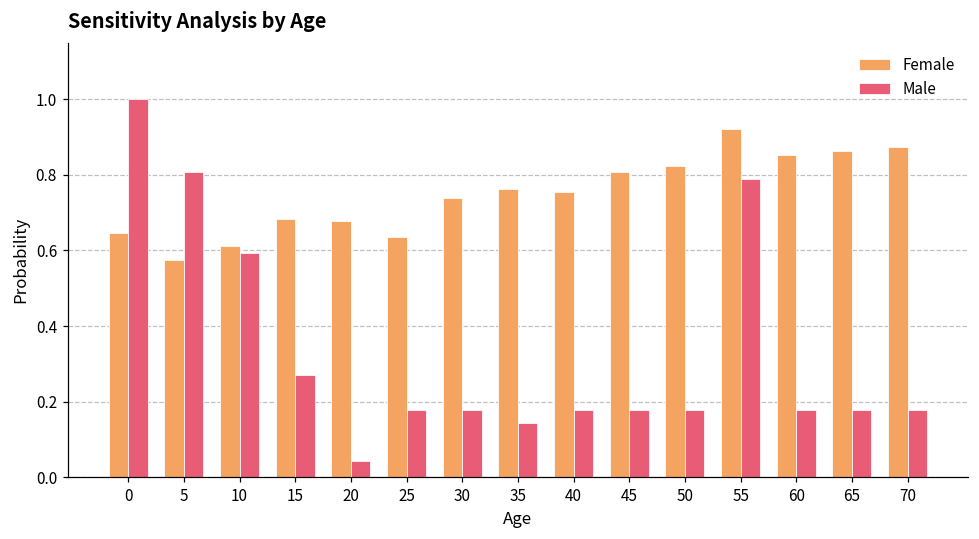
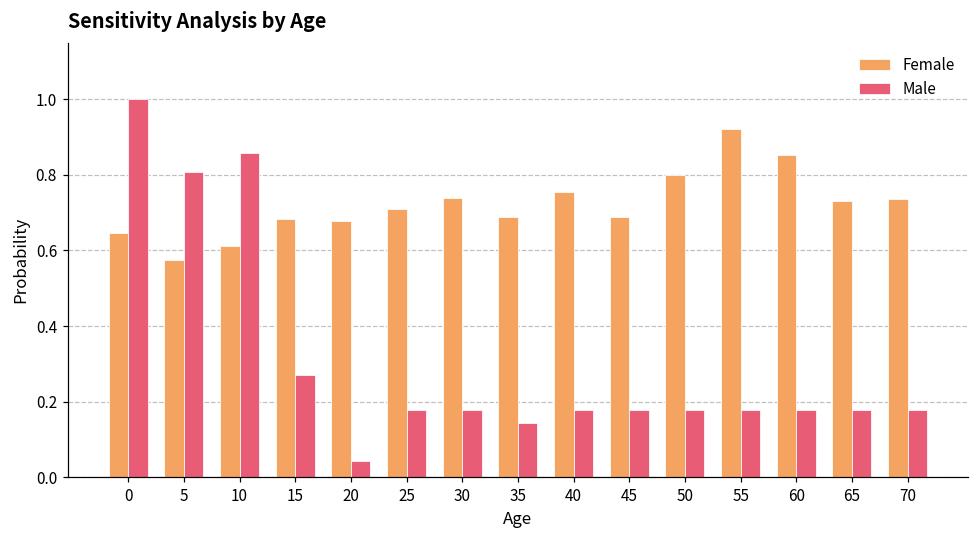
Male, 10: 0.59 -> 0.86
Female, 25: 0.63 -> 0.71
Female, 35: 0.76 -> 0.69
Female, 45: 0.81 -> 0.69
Female, 50: 0.82 -> 0.80
Male, 55: 0.79 -> 0.18
Female, 65: 0.86 -> 0.73
Female, 70: 0.87 -> 0.74
